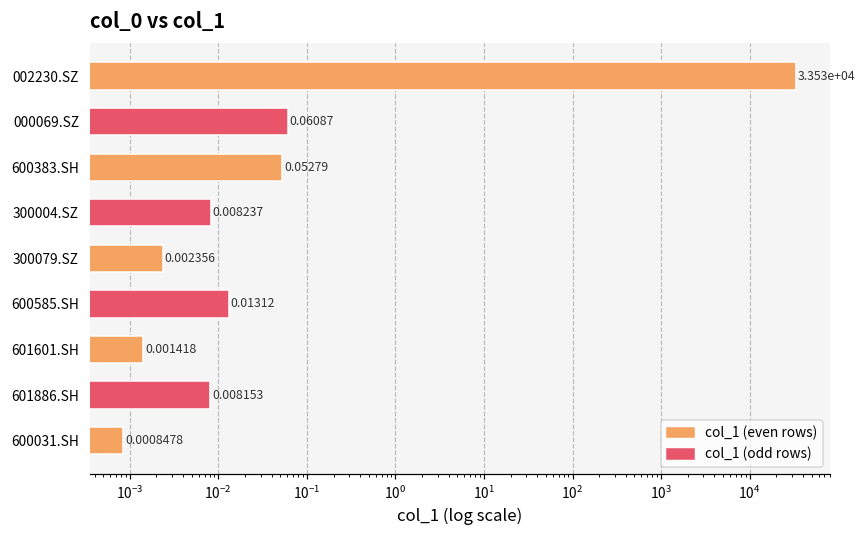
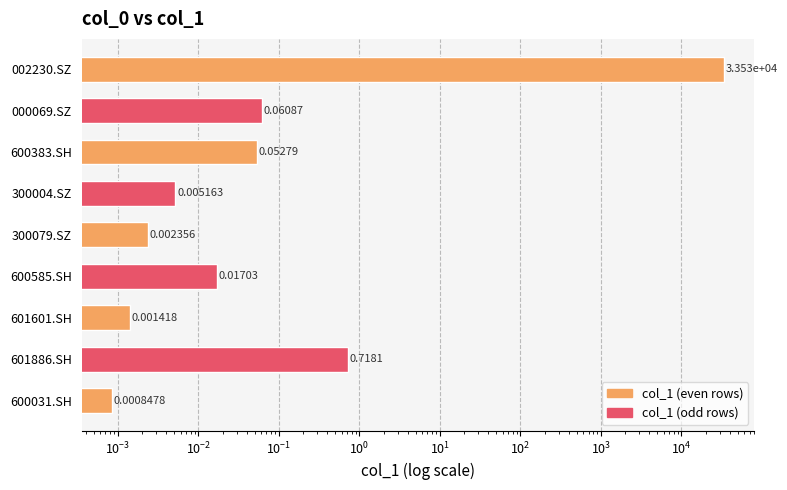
300004.SZ: 0.008237 -> 0.005163
600585.SH: 0.01312 -> 0.01703
601886.SH: 0.008153 -> 0.7181
